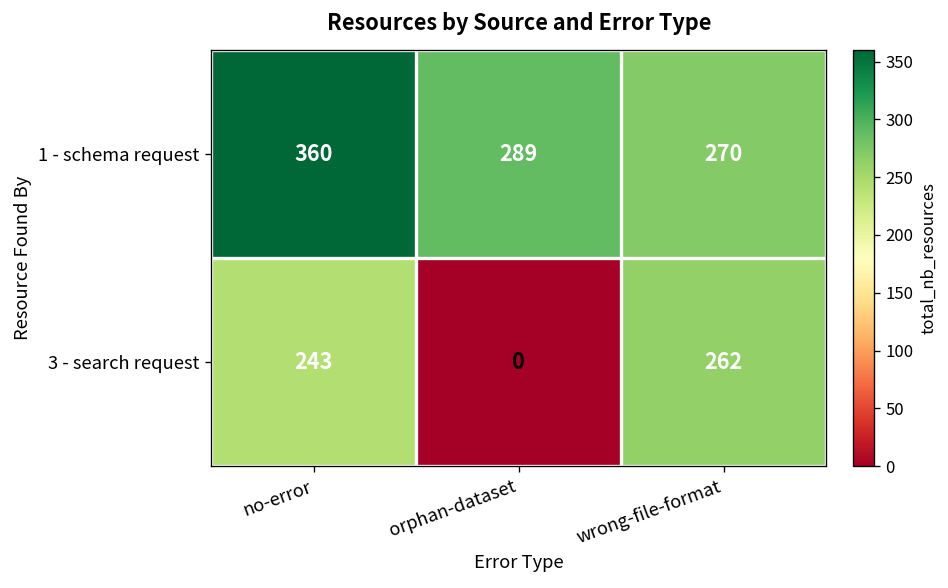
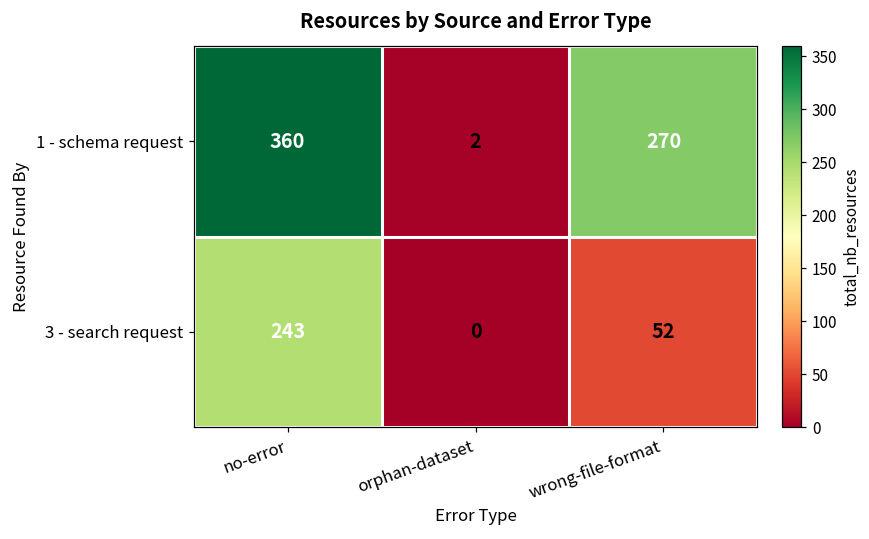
1 - schema request, orphan-dataset: 289 -> 2
3 - search request, wrong-file-format: 262 -> 52
